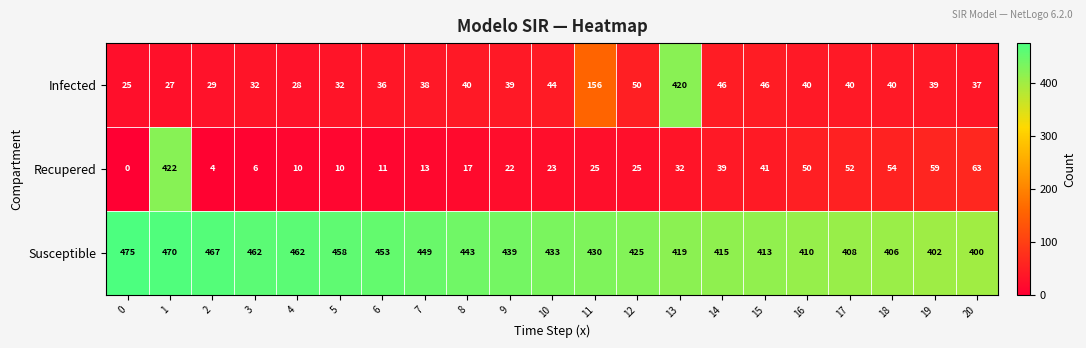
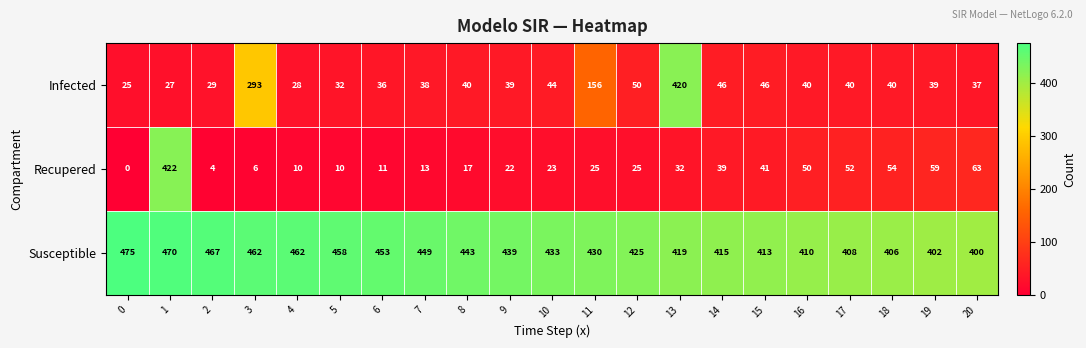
Infected, 3: 32 -> 293
